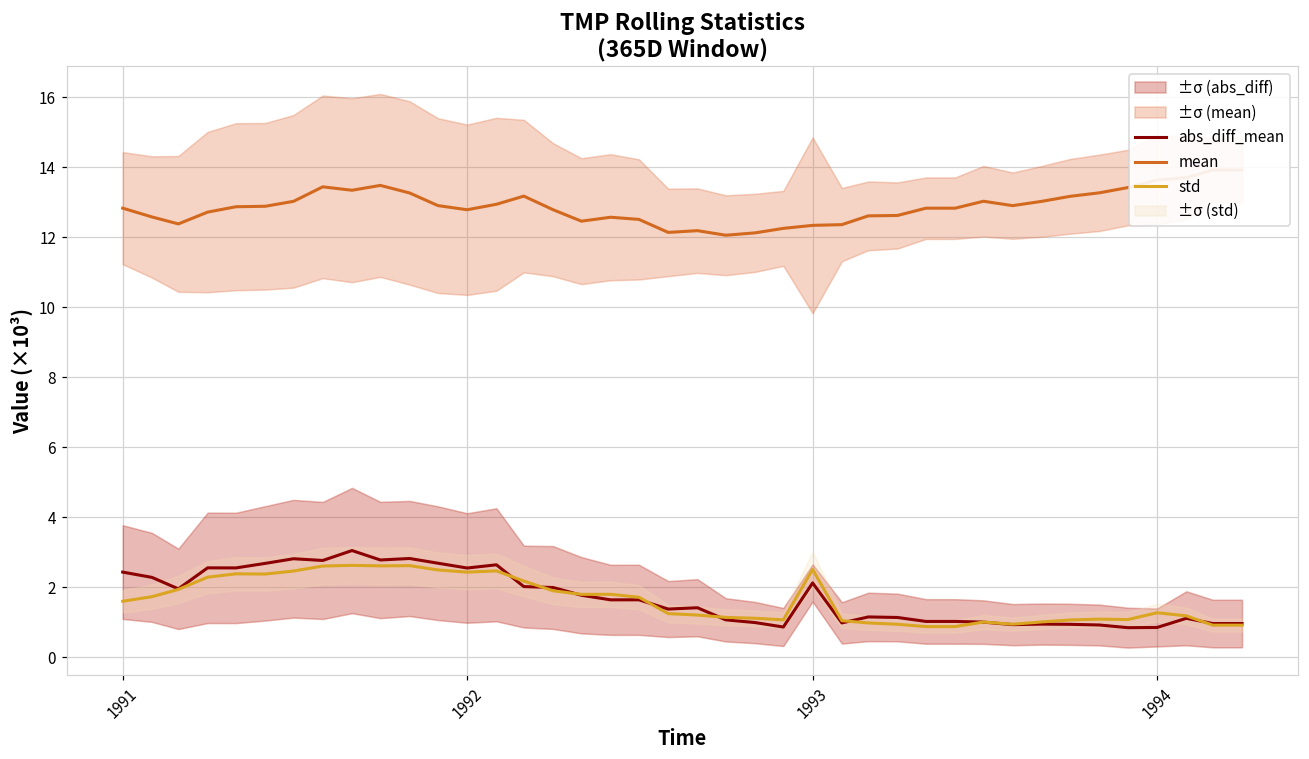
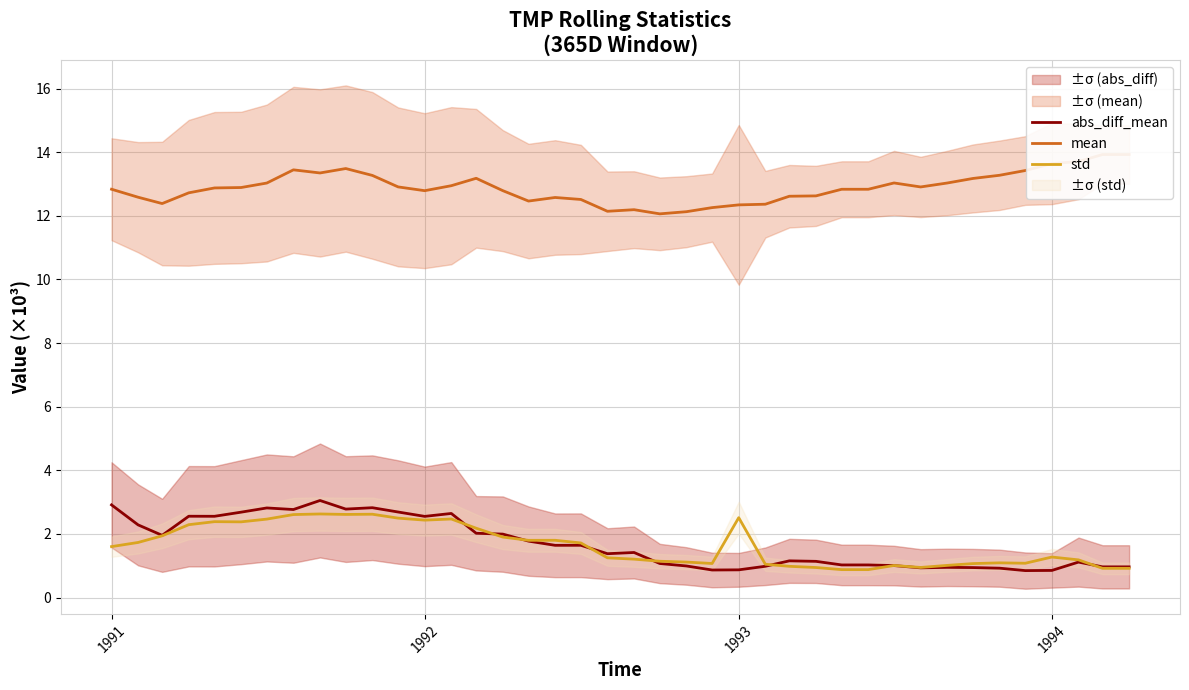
abs_diff_mean, 1991: 2.4 -> 2.9
abs_diff_mean, 1993: 2.1 -> 0.9
